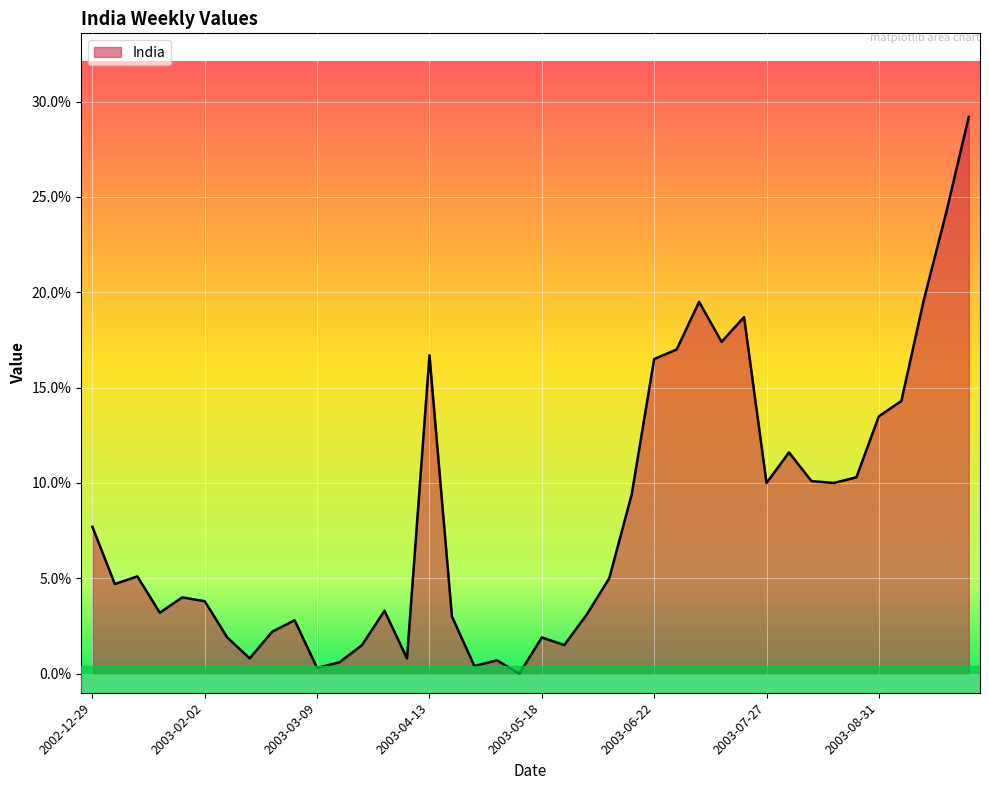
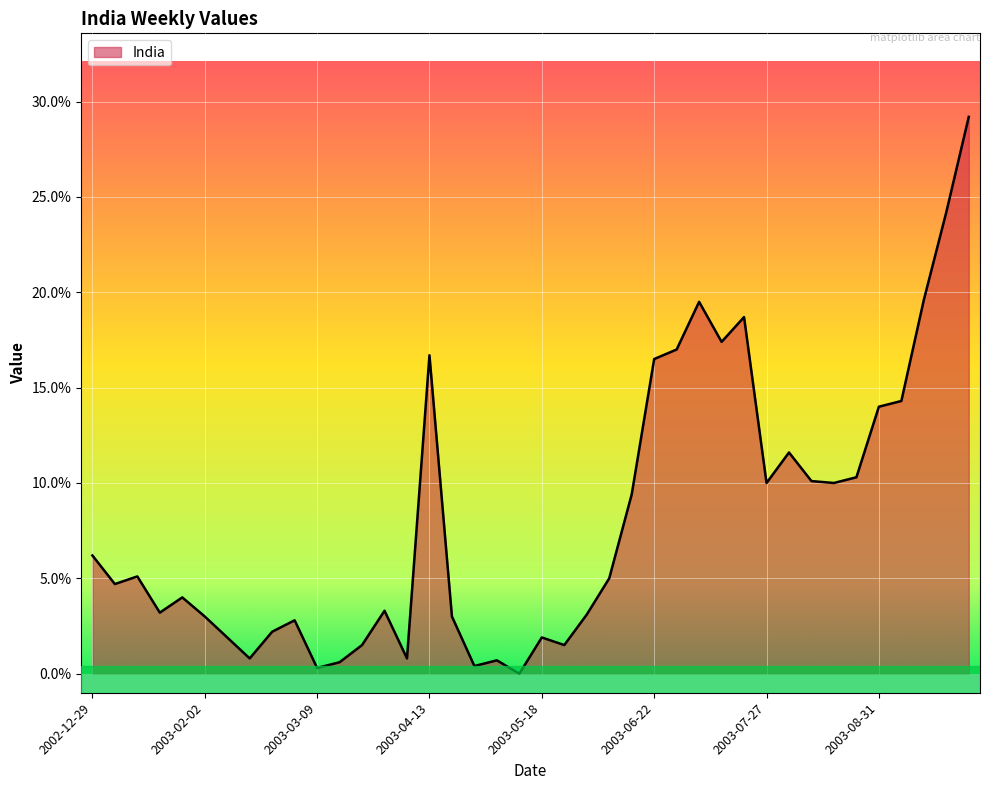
2002-12-29: 7.7% -> 6.2%
2003-02-02: 3.8% -> 3.0%
2003-08-31: 13.5% -> 14.0%
